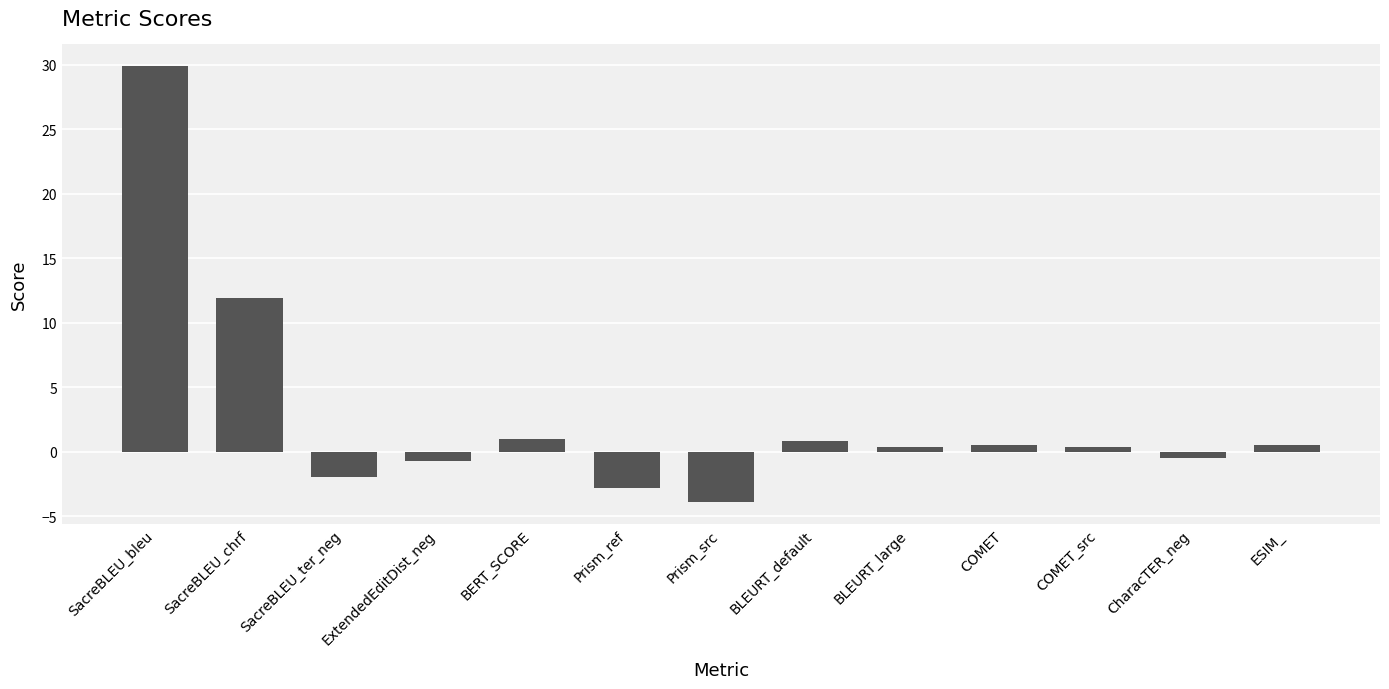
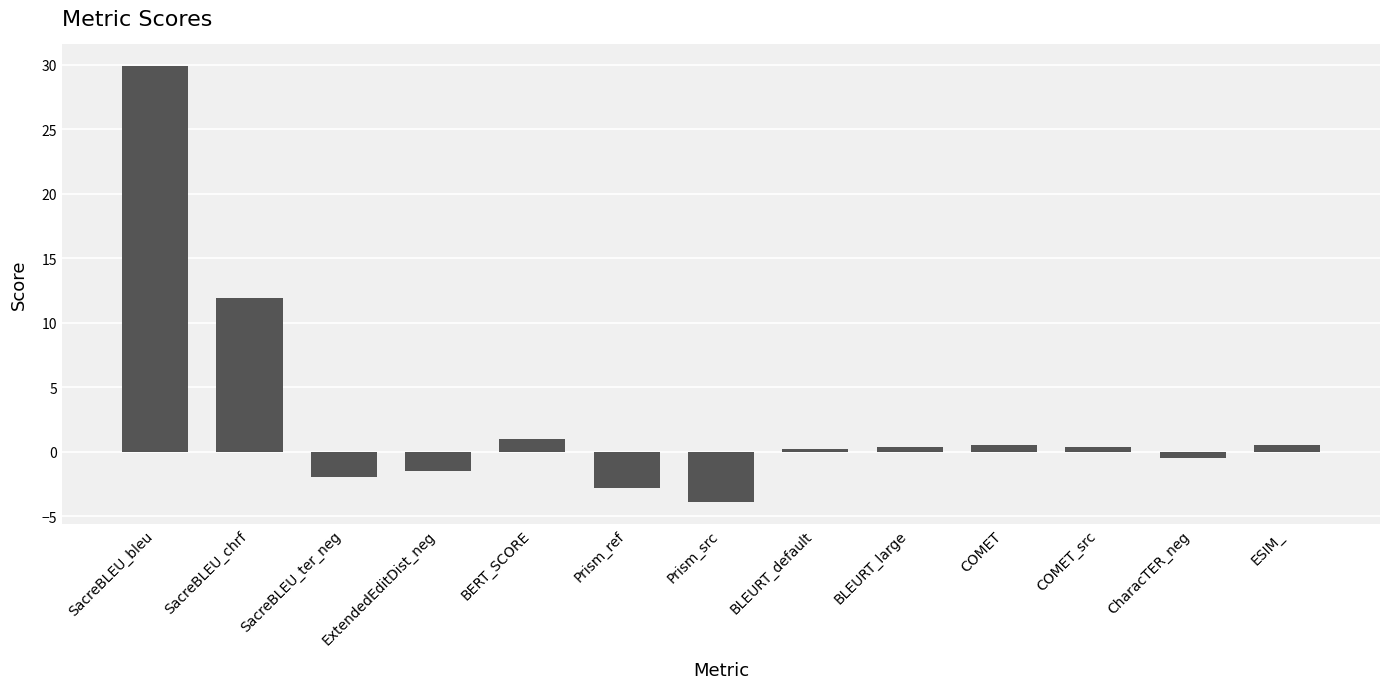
ExtendedEditDist_neg: -0.7 -> -1.5
BLEURT_default: 0.8 -> 0.2
